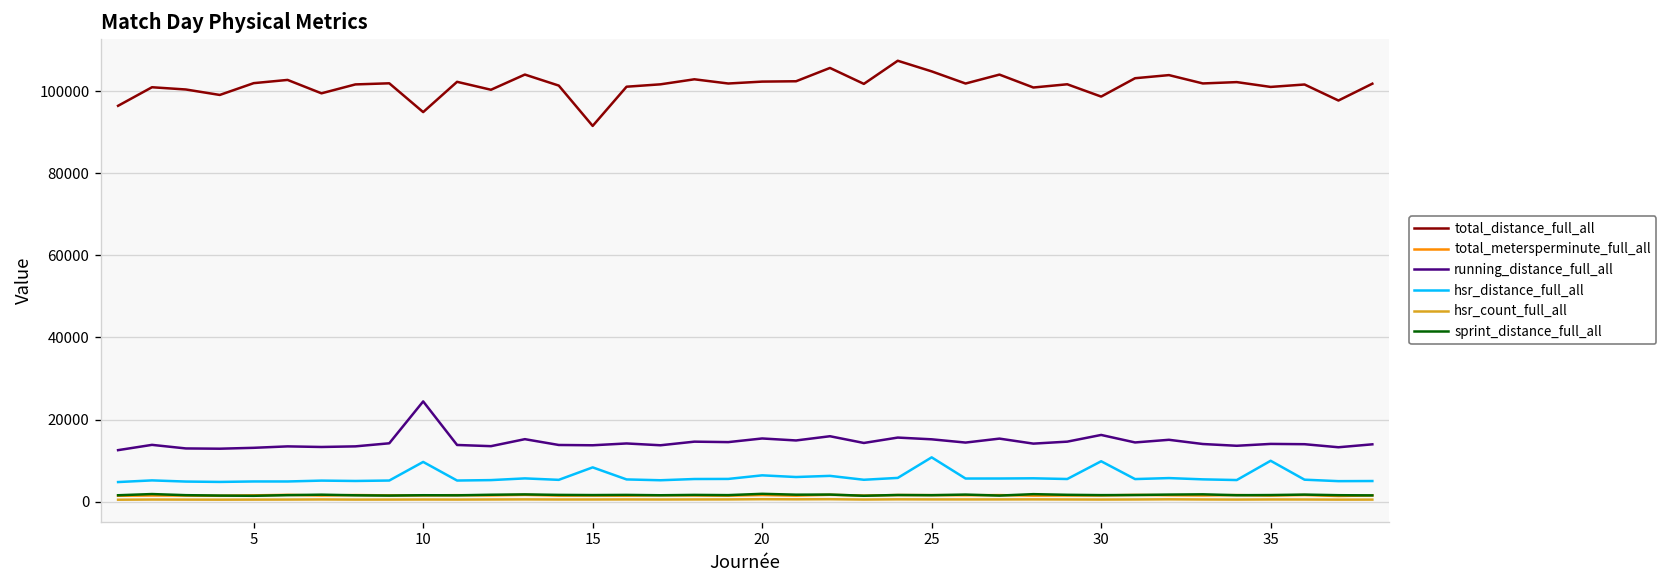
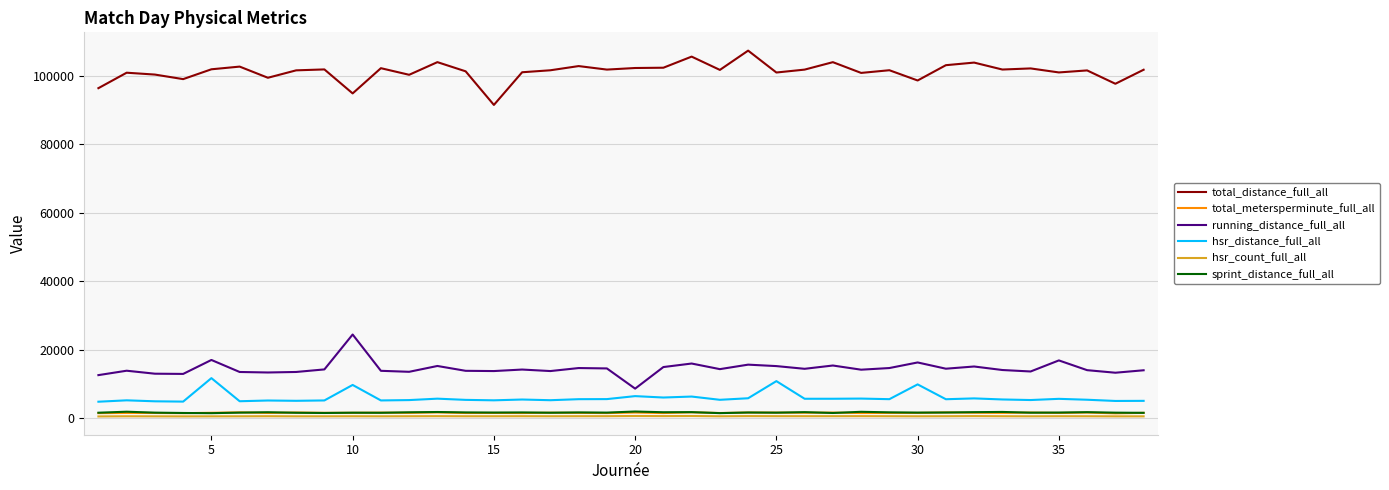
running_distance_full_all, 5: 13000 -> 17000
hsr_distance_full_all, 5: 5000 -> 12000
hsr_distance_full_all, 15: 8000 -> 5000
running_distance_full_all, 20: 15000 -> 9000
total_distance_full_all, 25: 105000 -> 101000
running_distance_full_all, 35: 14000 -> 17000
hsr_distance_full_all, 35: 10000 -> 6000
